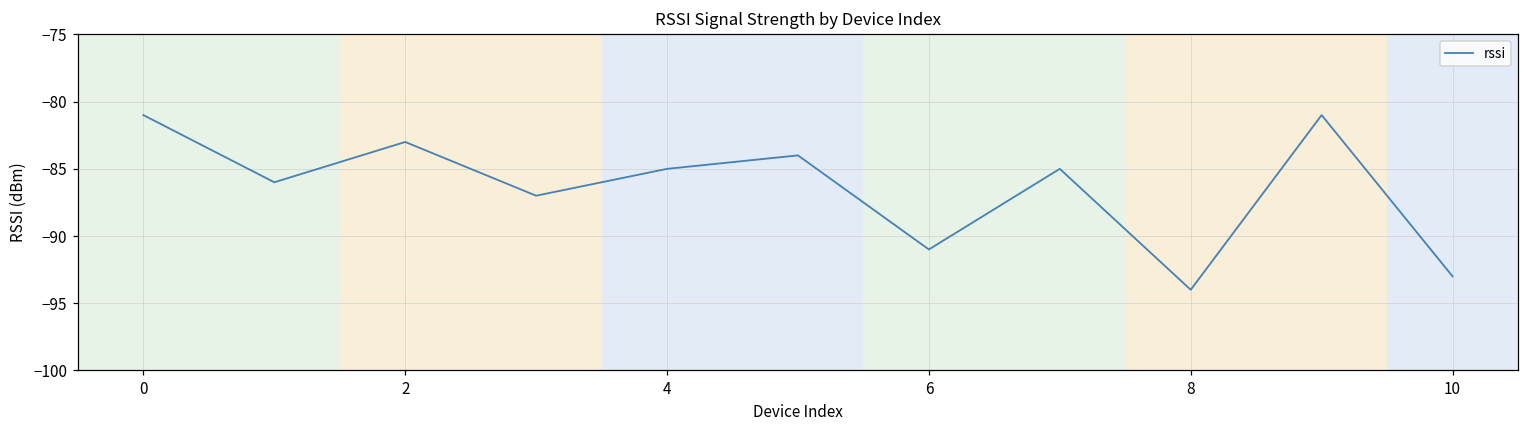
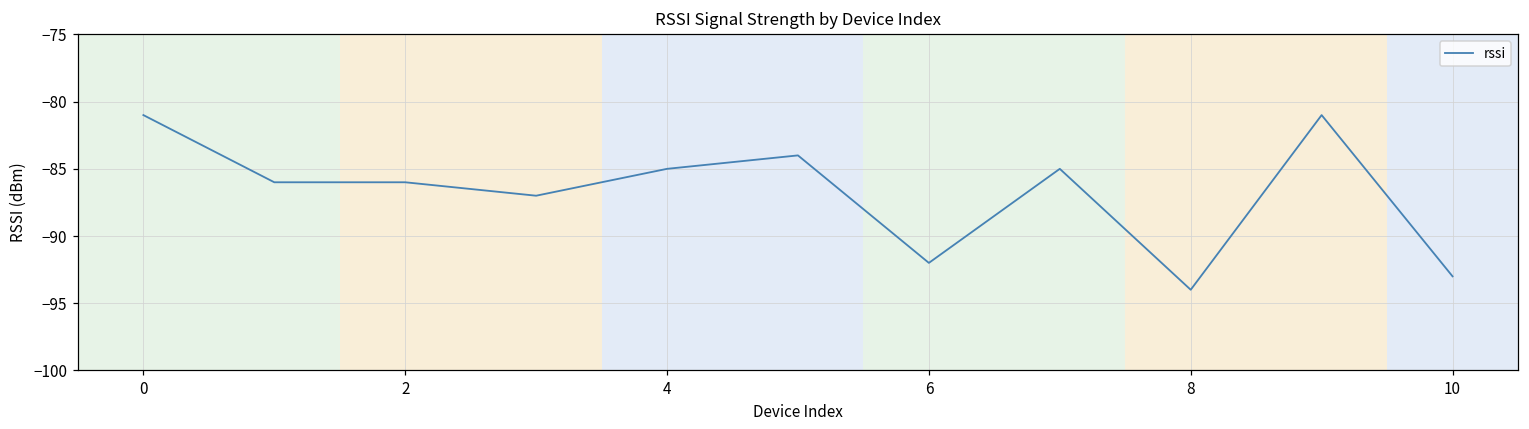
2: -83 -> -86
6: -91 -> -92
